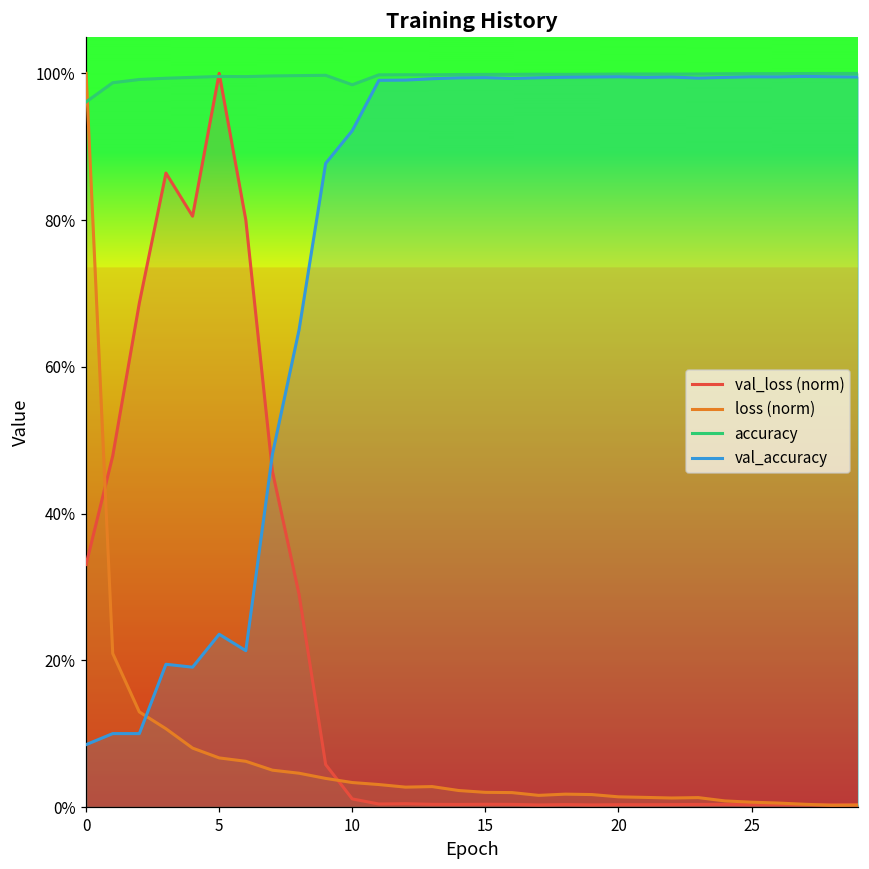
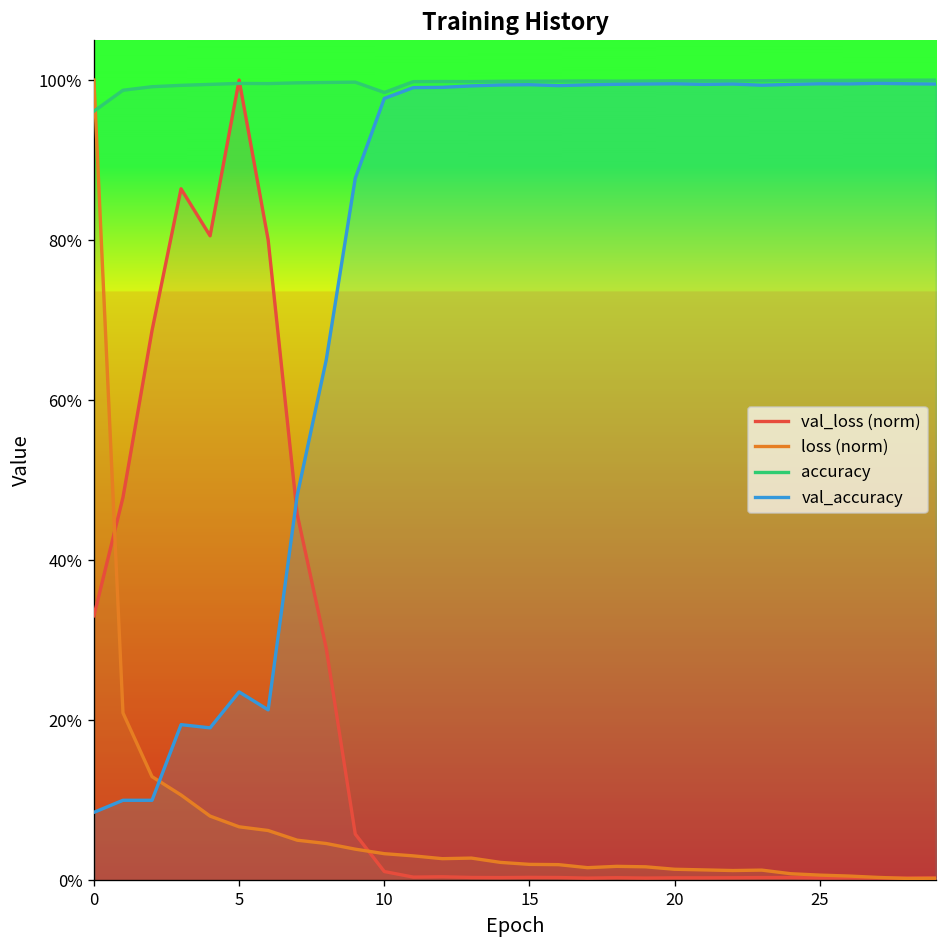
val_accuracy, 10: 92% -> 98%
